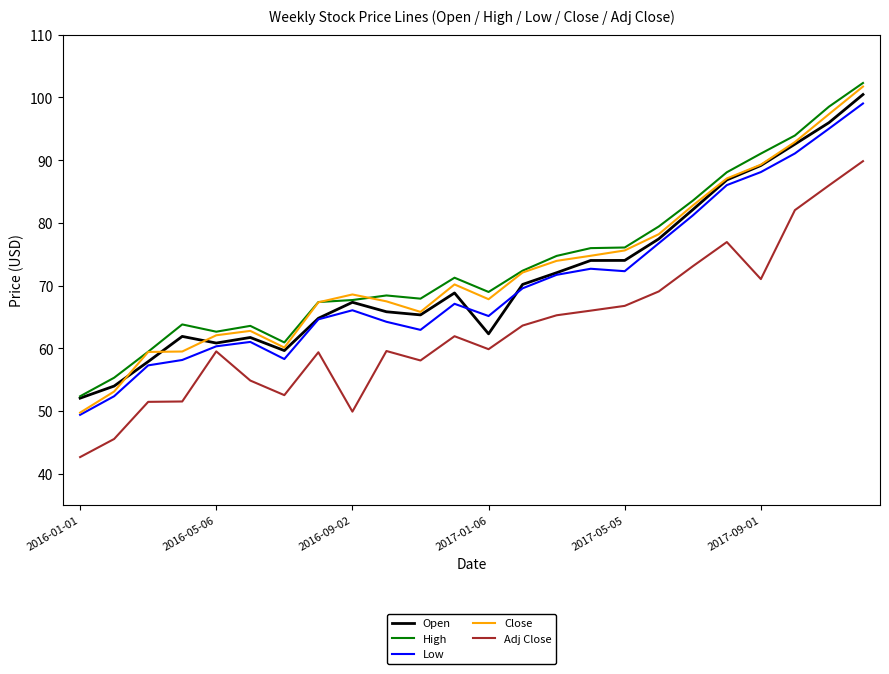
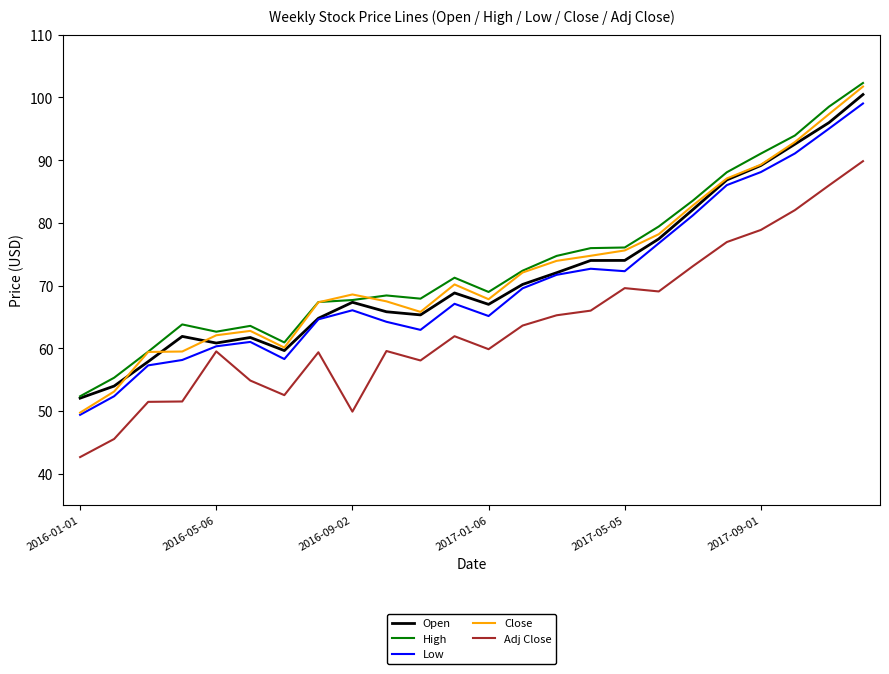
Open, 2017-01-06: 62 -> 67
Adj Close, 2017-05-05: 67 -> 70
Adj Close, 2017-09-01: 71 -> 79
